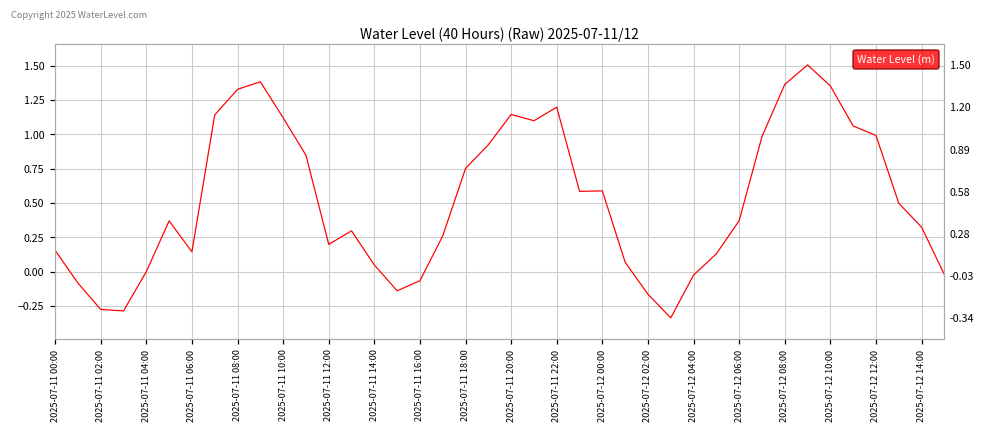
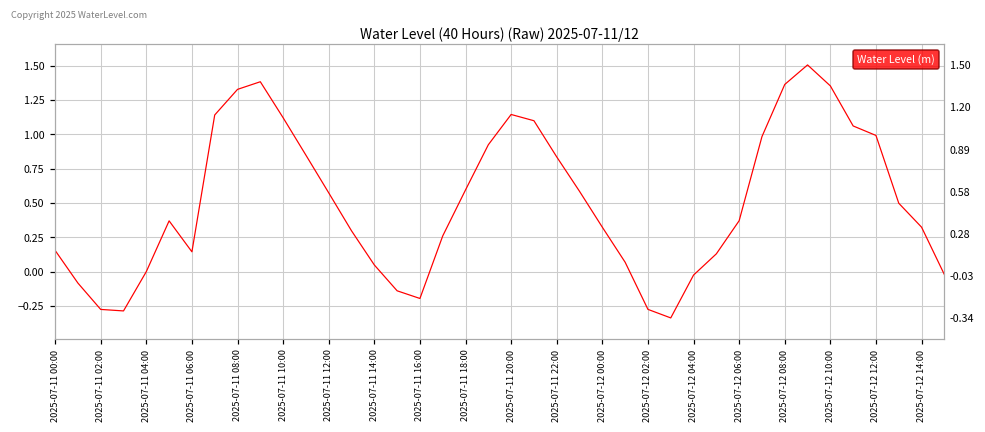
2025-07-11 12:00: 0.20 -> 0.57
2025-07-11 16:00: -0.07 -> -0.19
2025-07-11 18:00: 0.75 -> 0.60
2025-07-11 22:00: 1.20 -> 0.84
2025-07-12 00:00: 0.59 -> 0.32
2025-07-12 02:00: -0.16 -> -0.27
